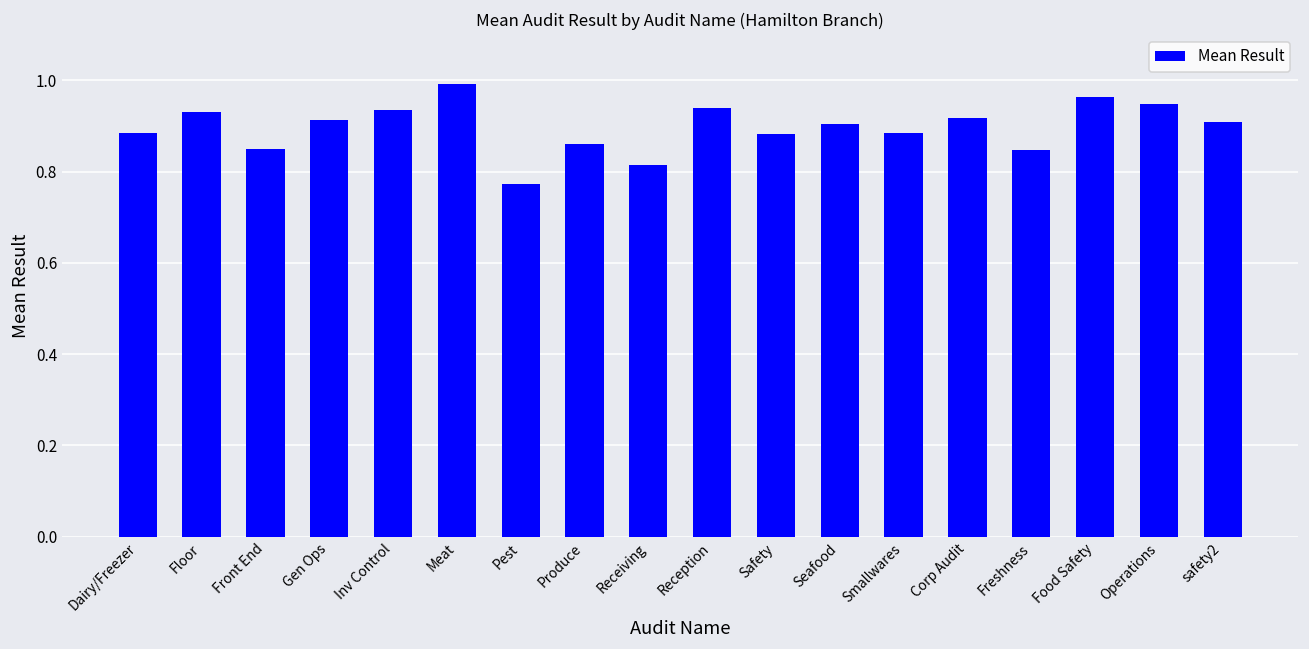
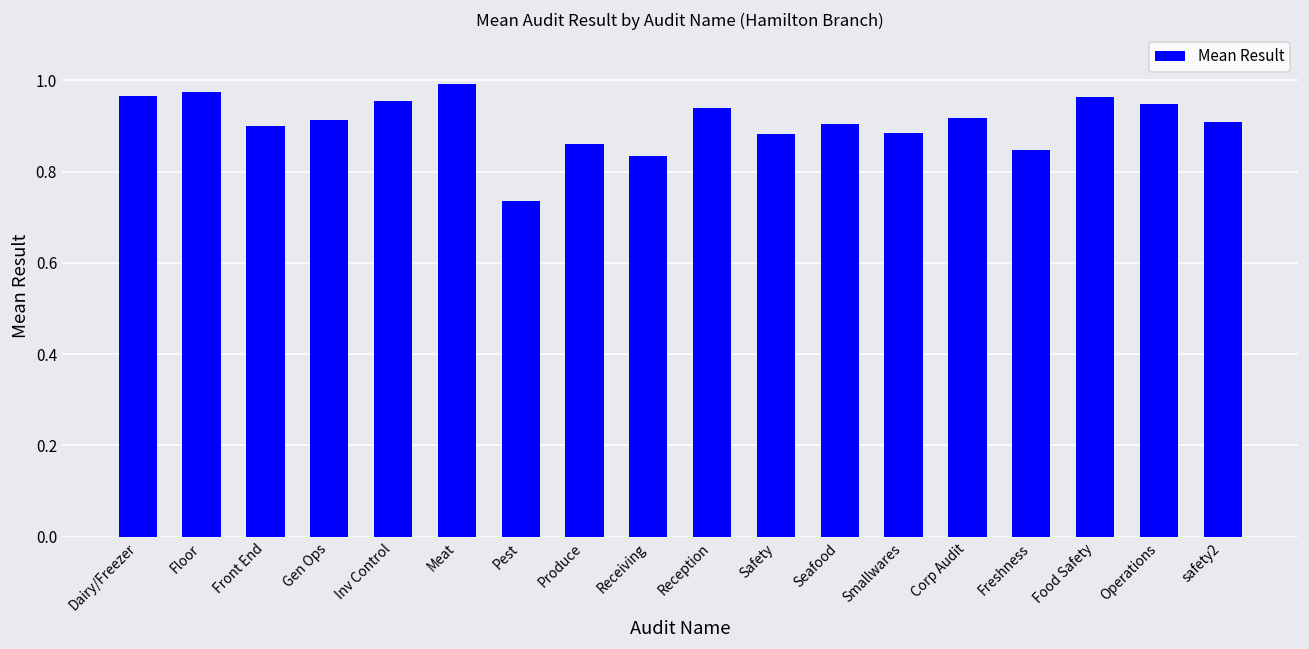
Dairy/Freezer: 0.88 -> 0.97
Floor: 0.93 -> 0.97
Front End: 0.85 -> 0.90
Inv Control: 0.94 -> 0.96
Pest: 0.77 -> 0.74
Receiving: 0.81 -> 0.83
